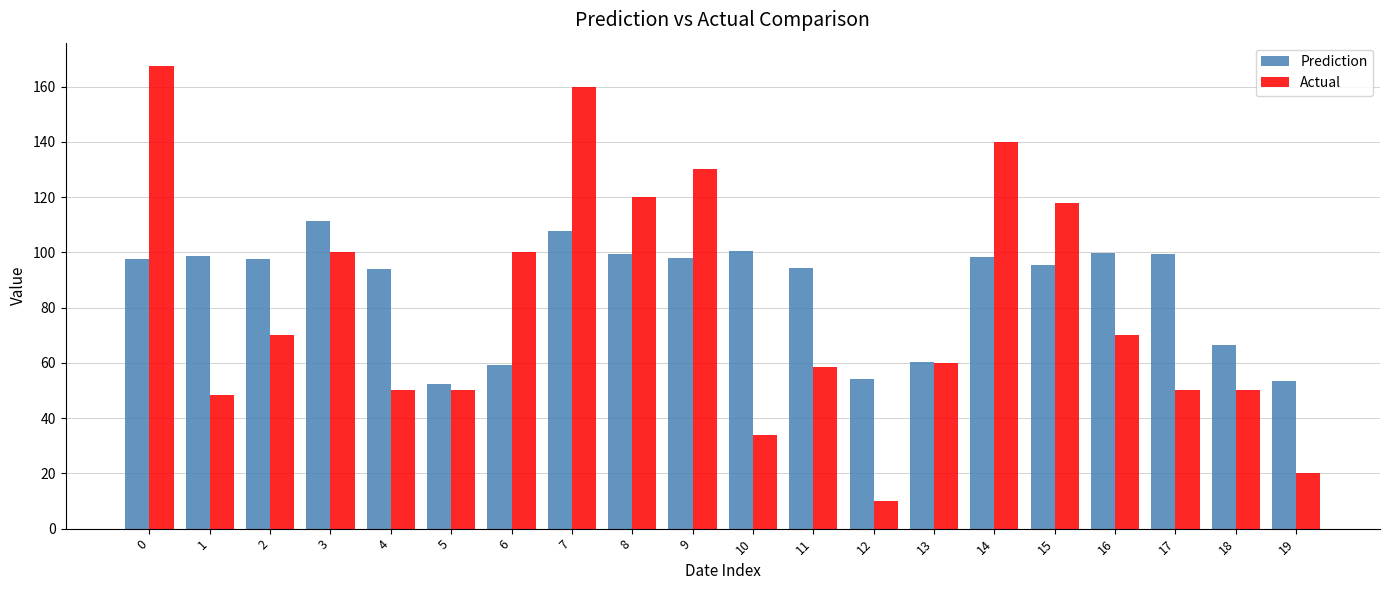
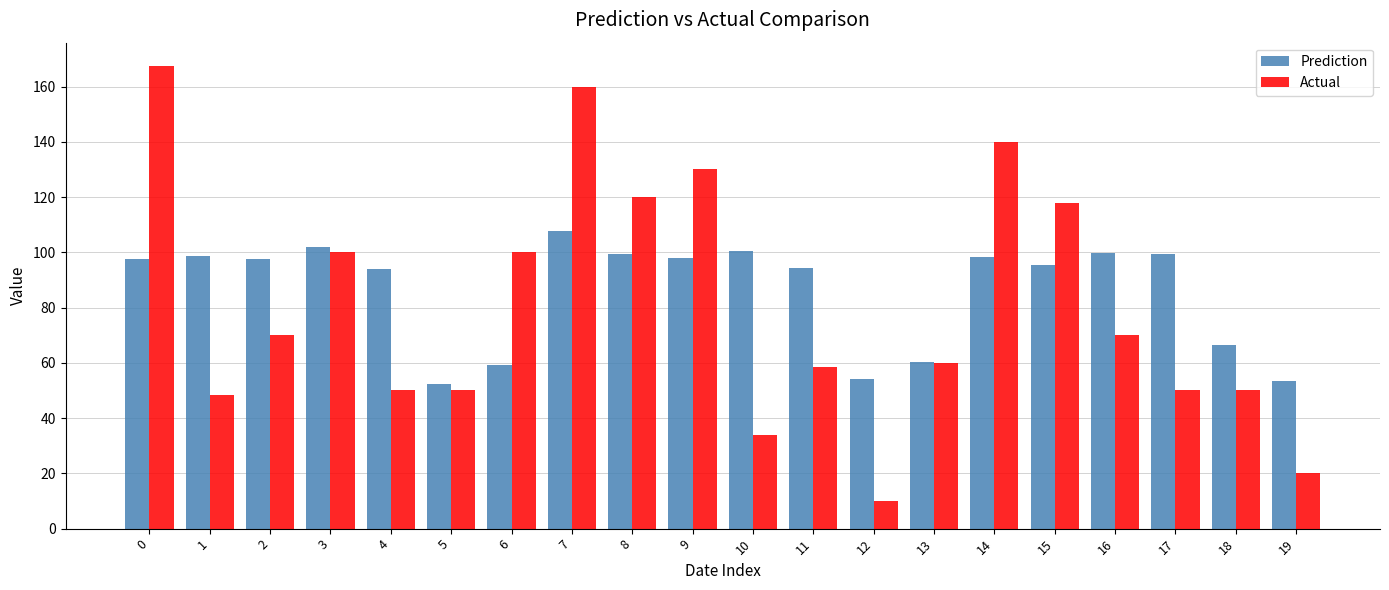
Prediction, 3: 111 -> 102
